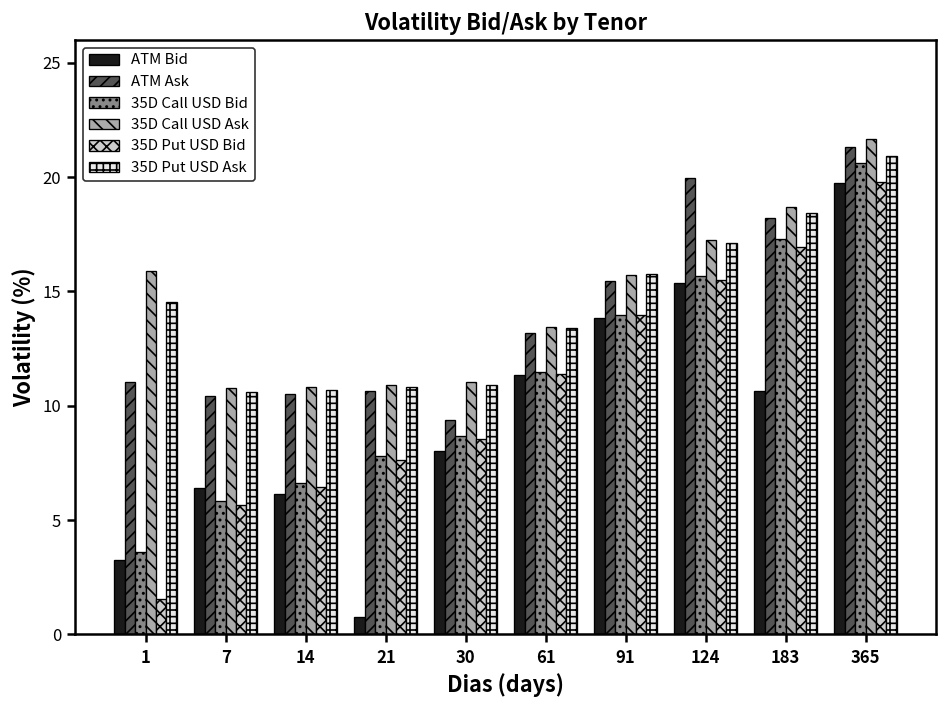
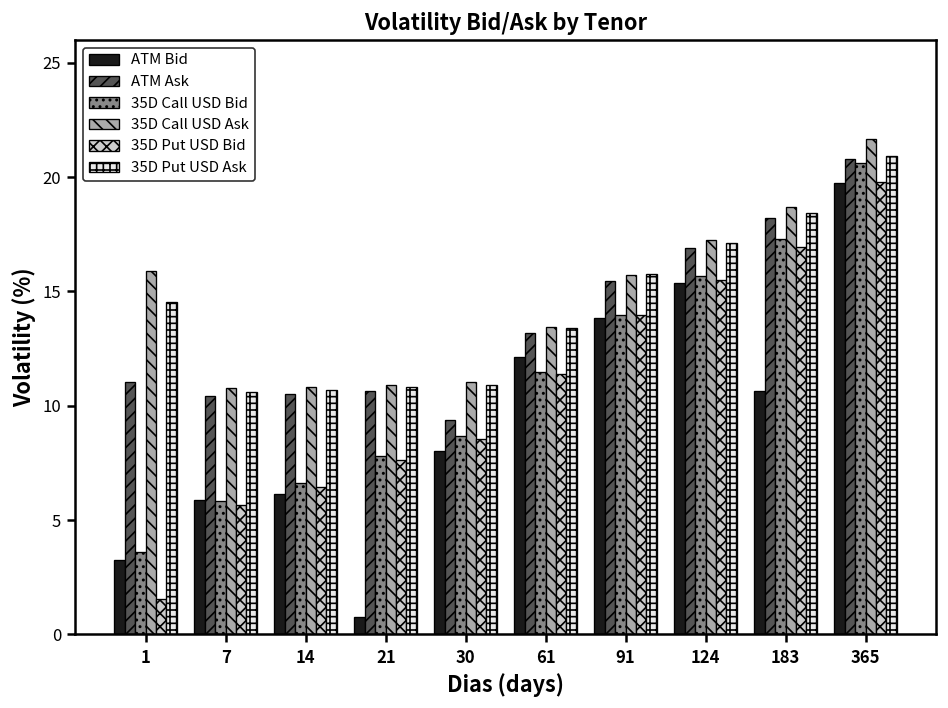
ATM Bid, 7: 6.4 -> 5.9
ATM Bid, 61: 11.4 -> 12.1
ATM Ask, 124: 20.0 -> 16.9
ATM Ask, 365: 21.3 -> 20.8
